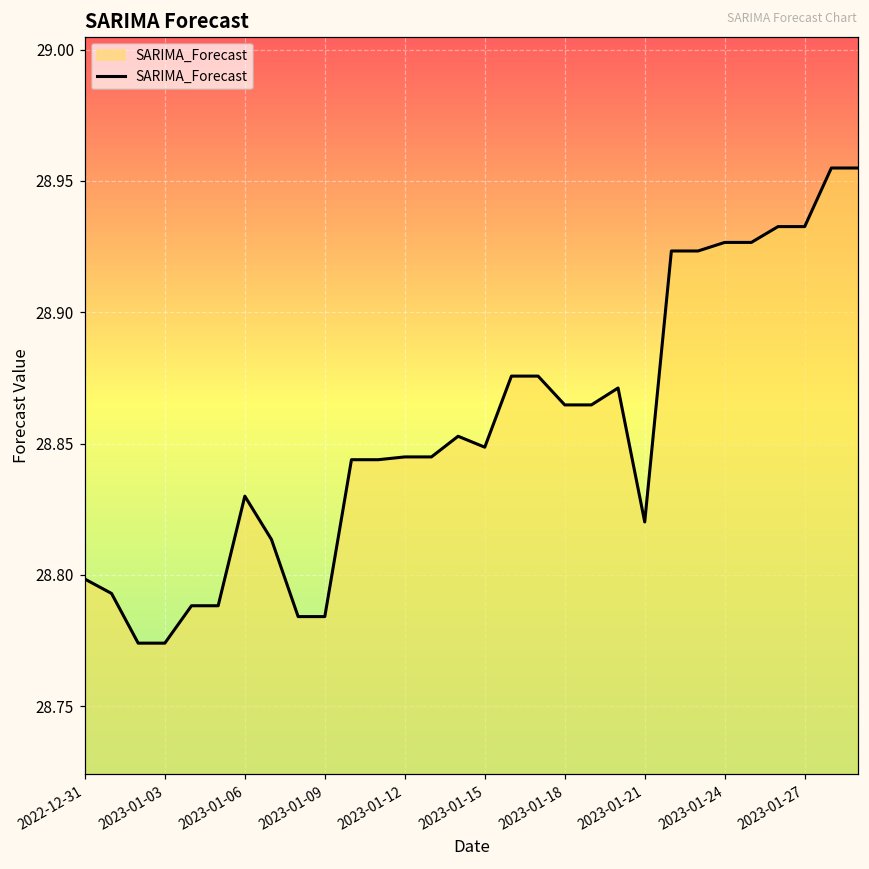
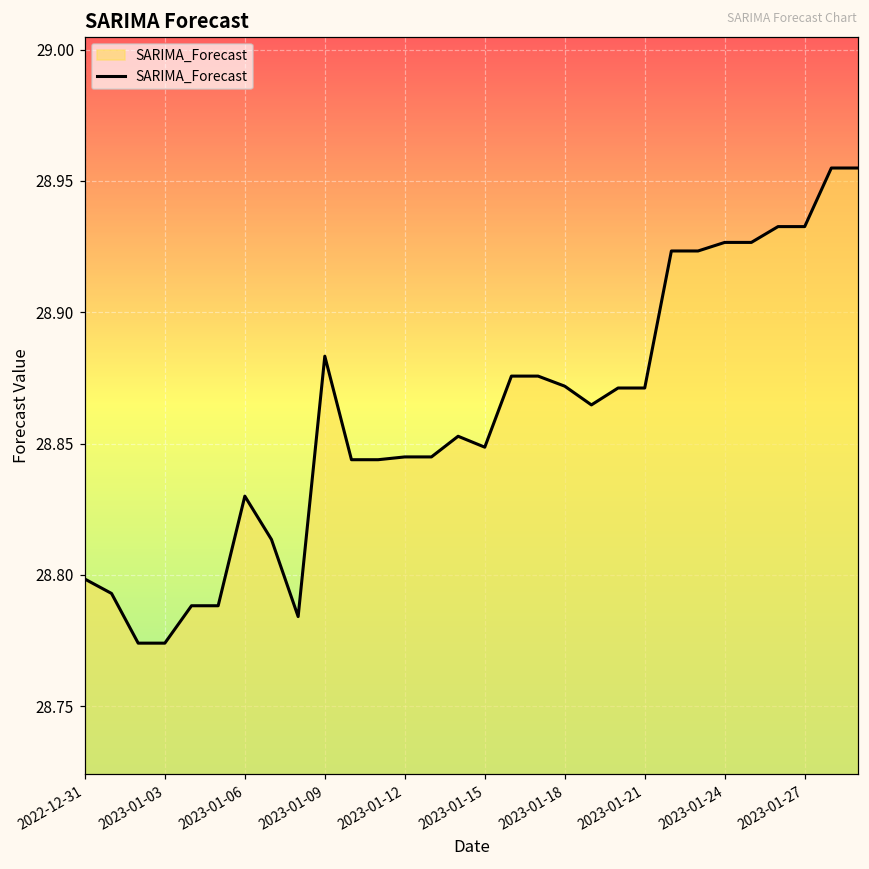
2023-01-09: 28.784 -> 28.883
2023-01-18: 28.865 -> 28.872
2023-01-21: 28.820 -> 28.871
